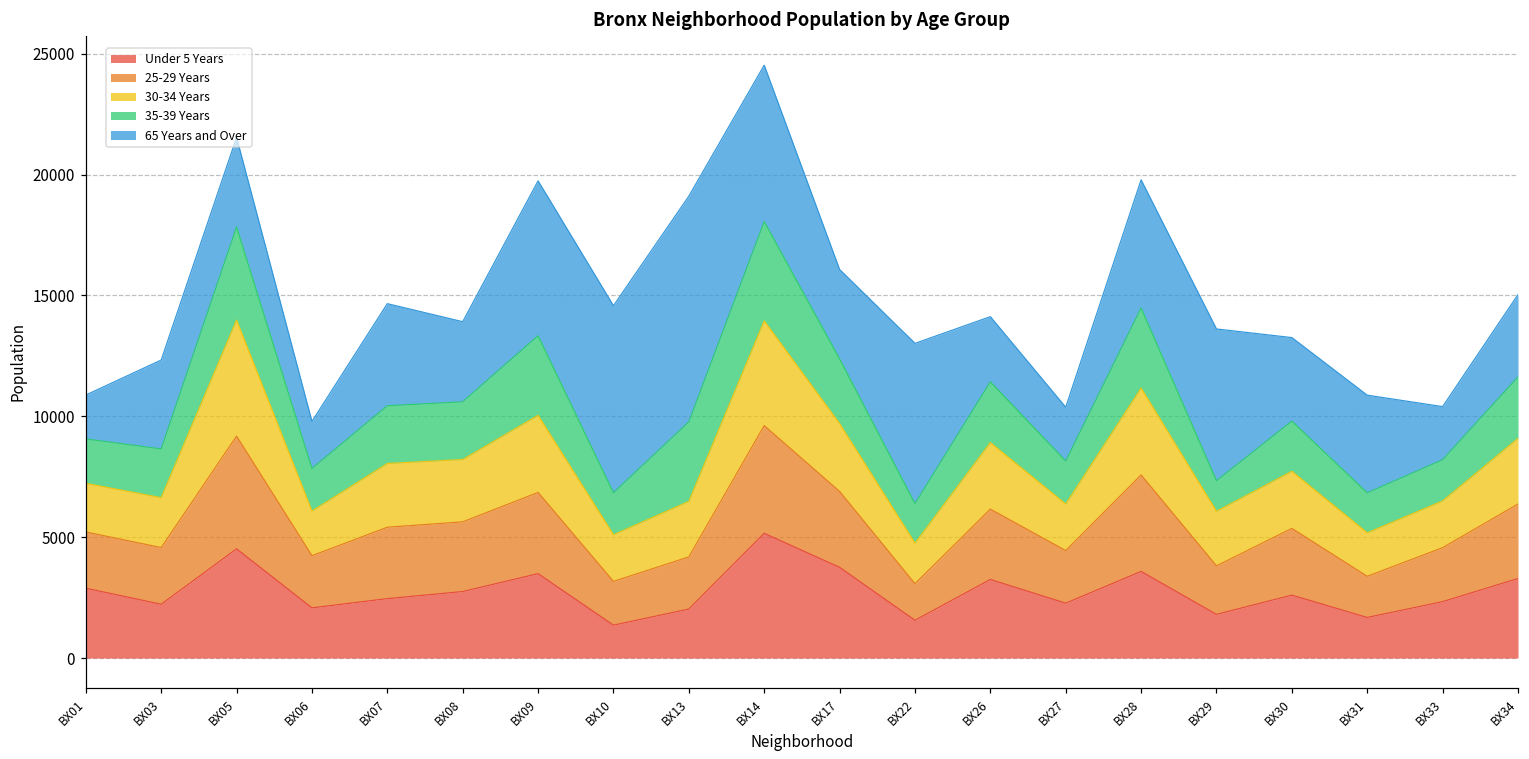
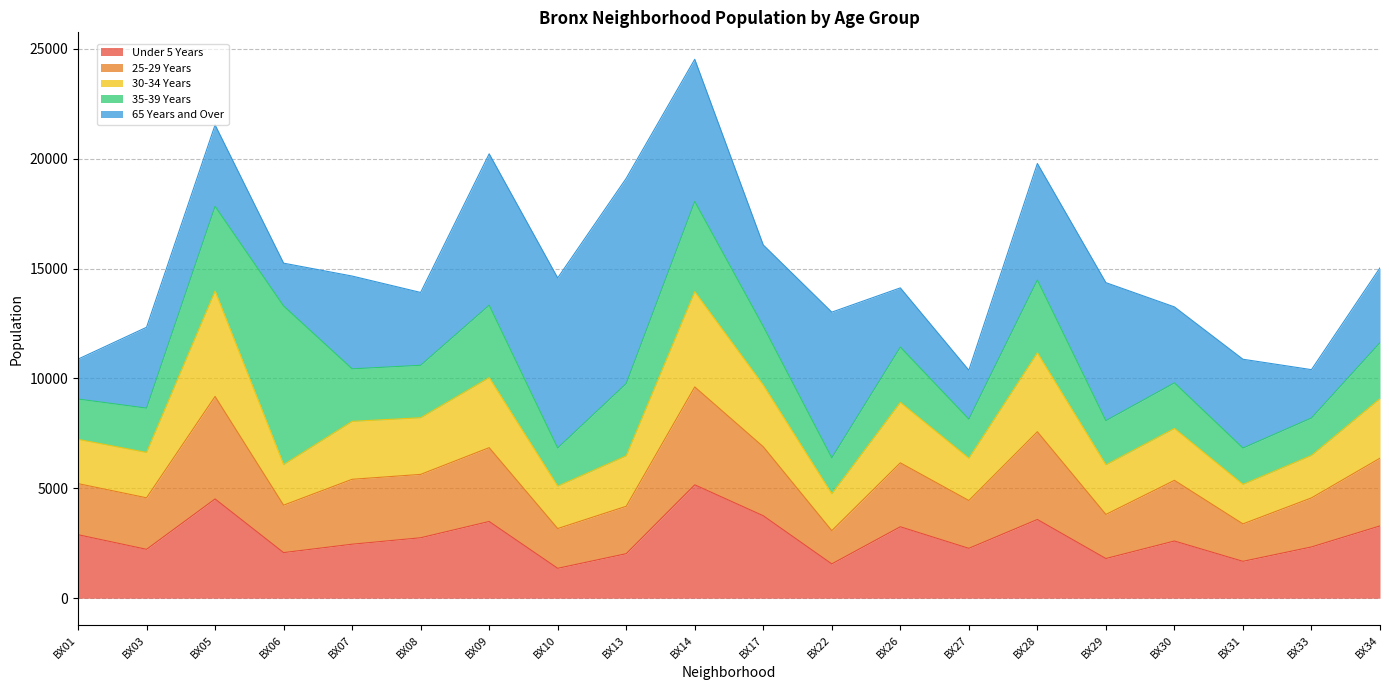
35-39 Years, BX06: 1800 -> 7200
65 Years and Over, BX09: 6400 -> 6900
35-39 Years, BX29: 1300 -> 2000
